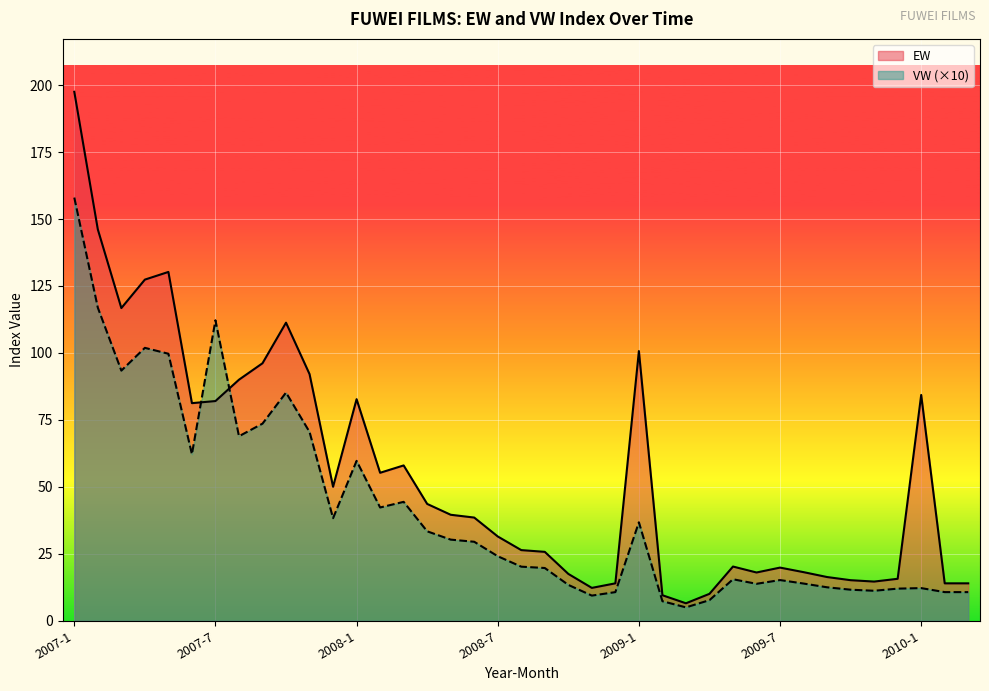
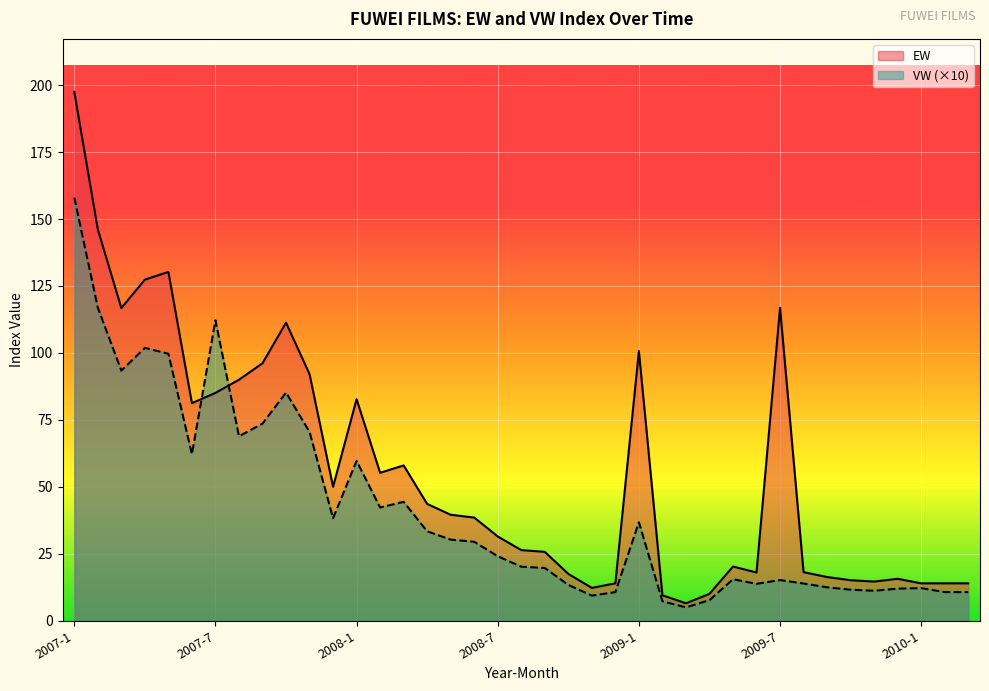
EW, 2007-7: 82 -> 85
EW, 2009-7: 20 -> 117
EW, 2010-1: 84 -> 14
